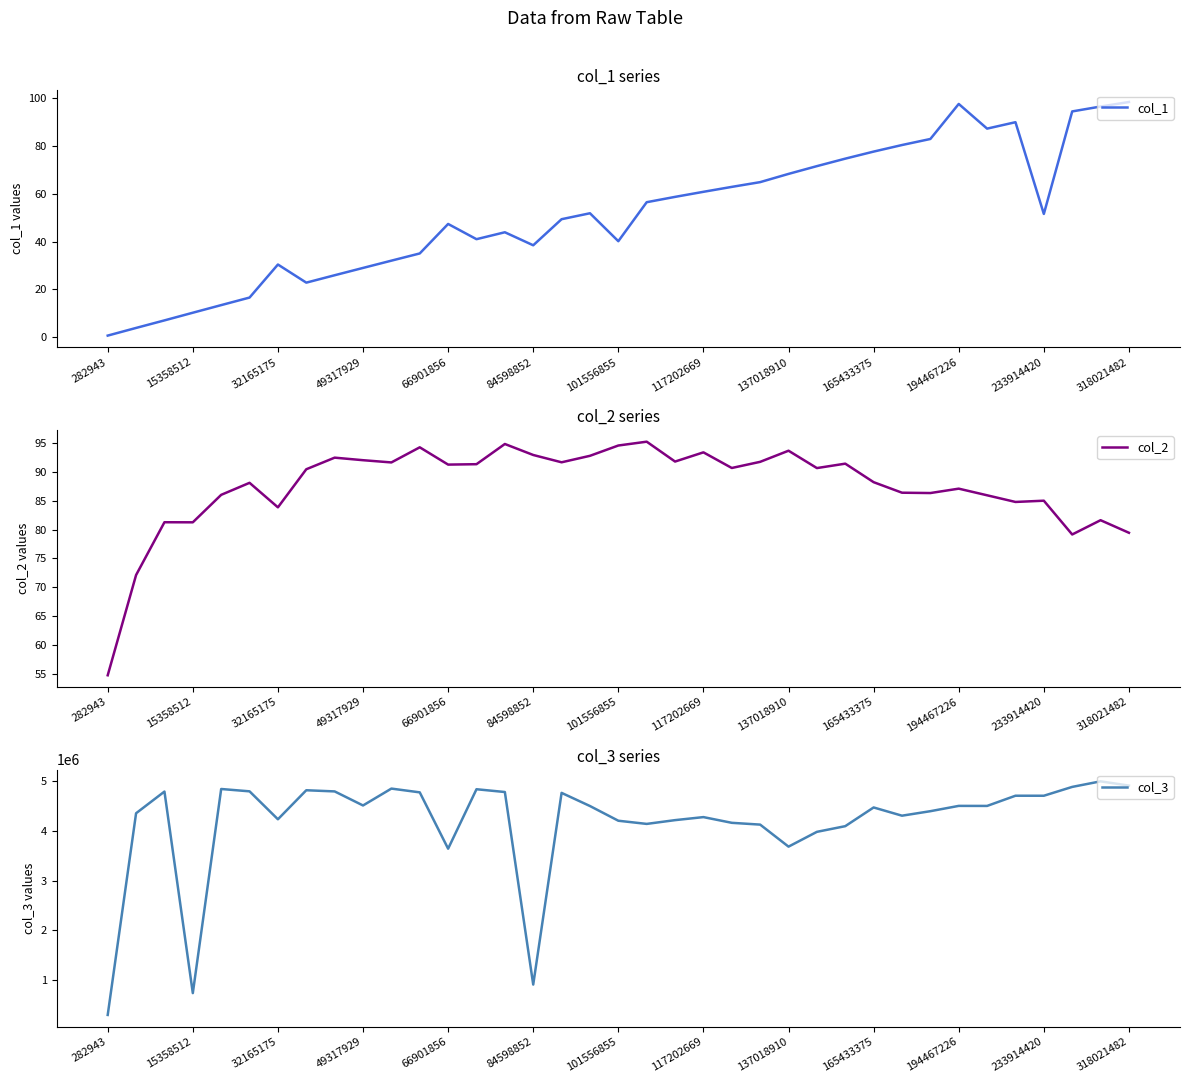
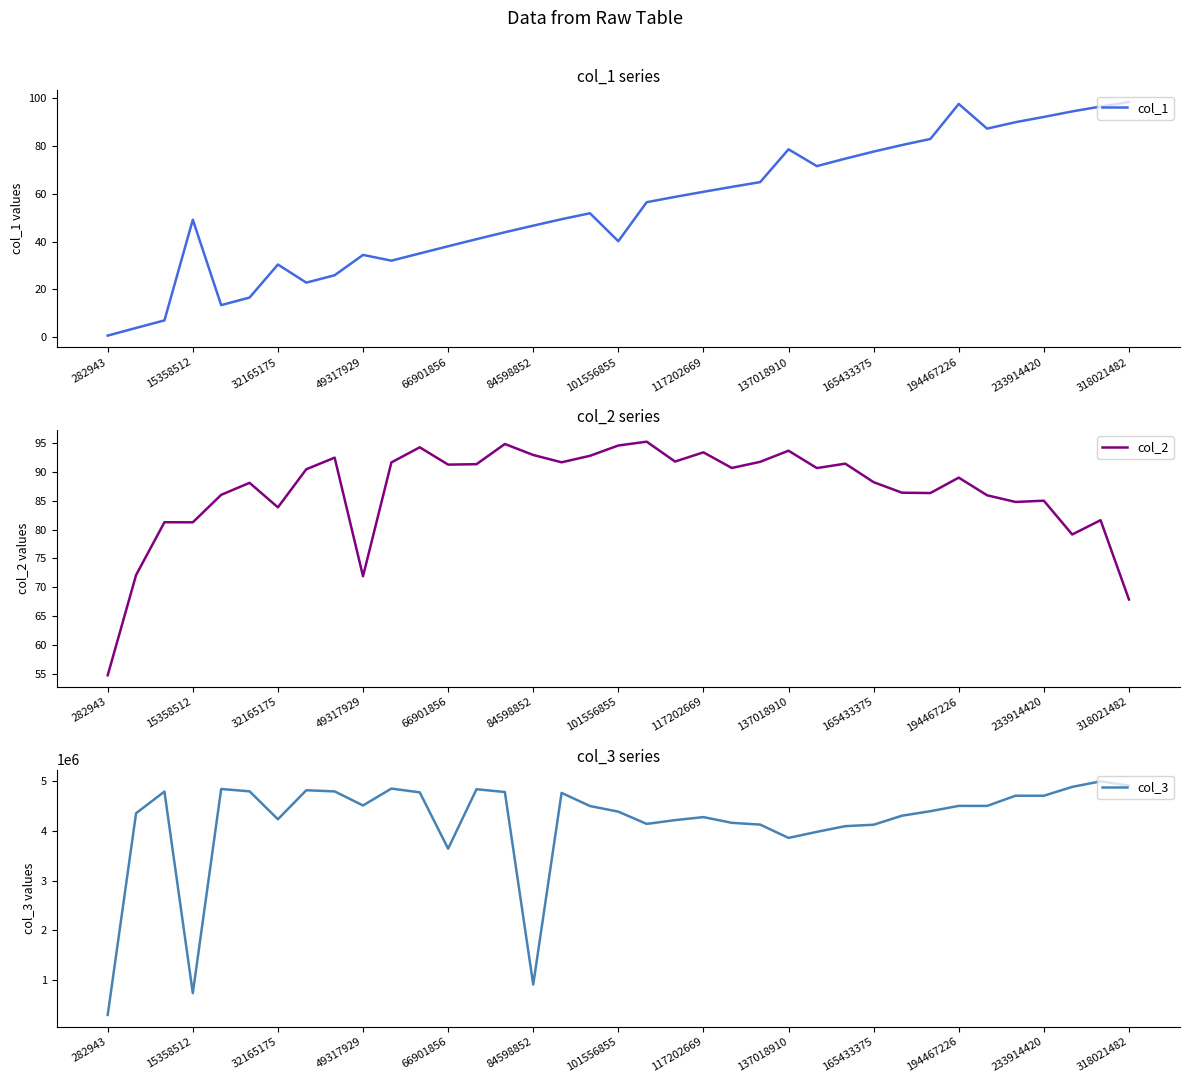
col_1 series, 15358512: 10 -> 49
col_1 series, 49317929: 29 -> 34
col_1 series, 66901856: 47 -> 38
col_1 series, 84598852: 38 -> 47
col_1 series, 137018910: 68 -> 79
col_1 series, 233914420: 52 -> 92
col_2 series, 49317929: 92 -> 72
col_2 series, 194467226: 87 -> 89
col_2 series, 318021482: 79 -> 68
col_3 series, 101556855: 4200000 -> 4400000
col_3 series, 137018910: 3700000 -> 3900000
col_3 series, 165433375: 4500000 -> 4100000
